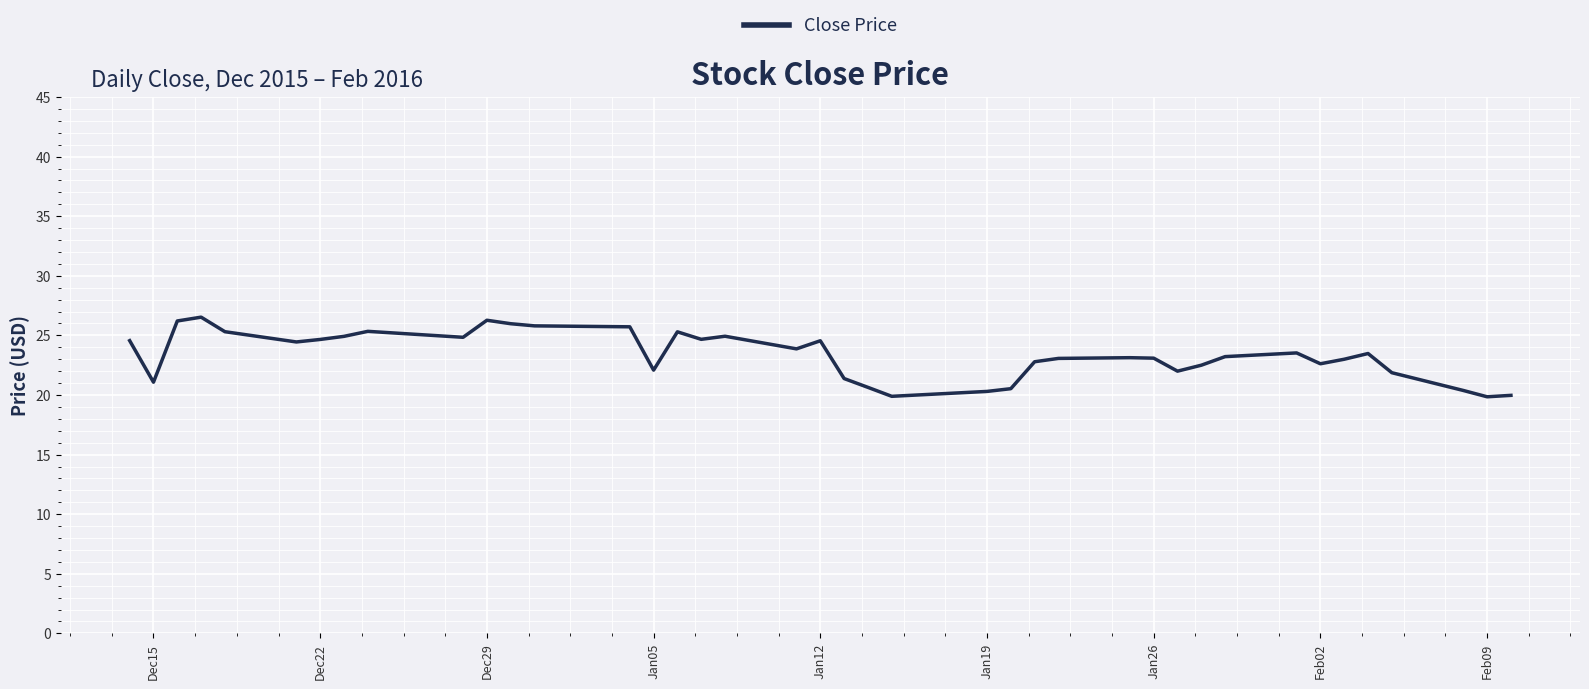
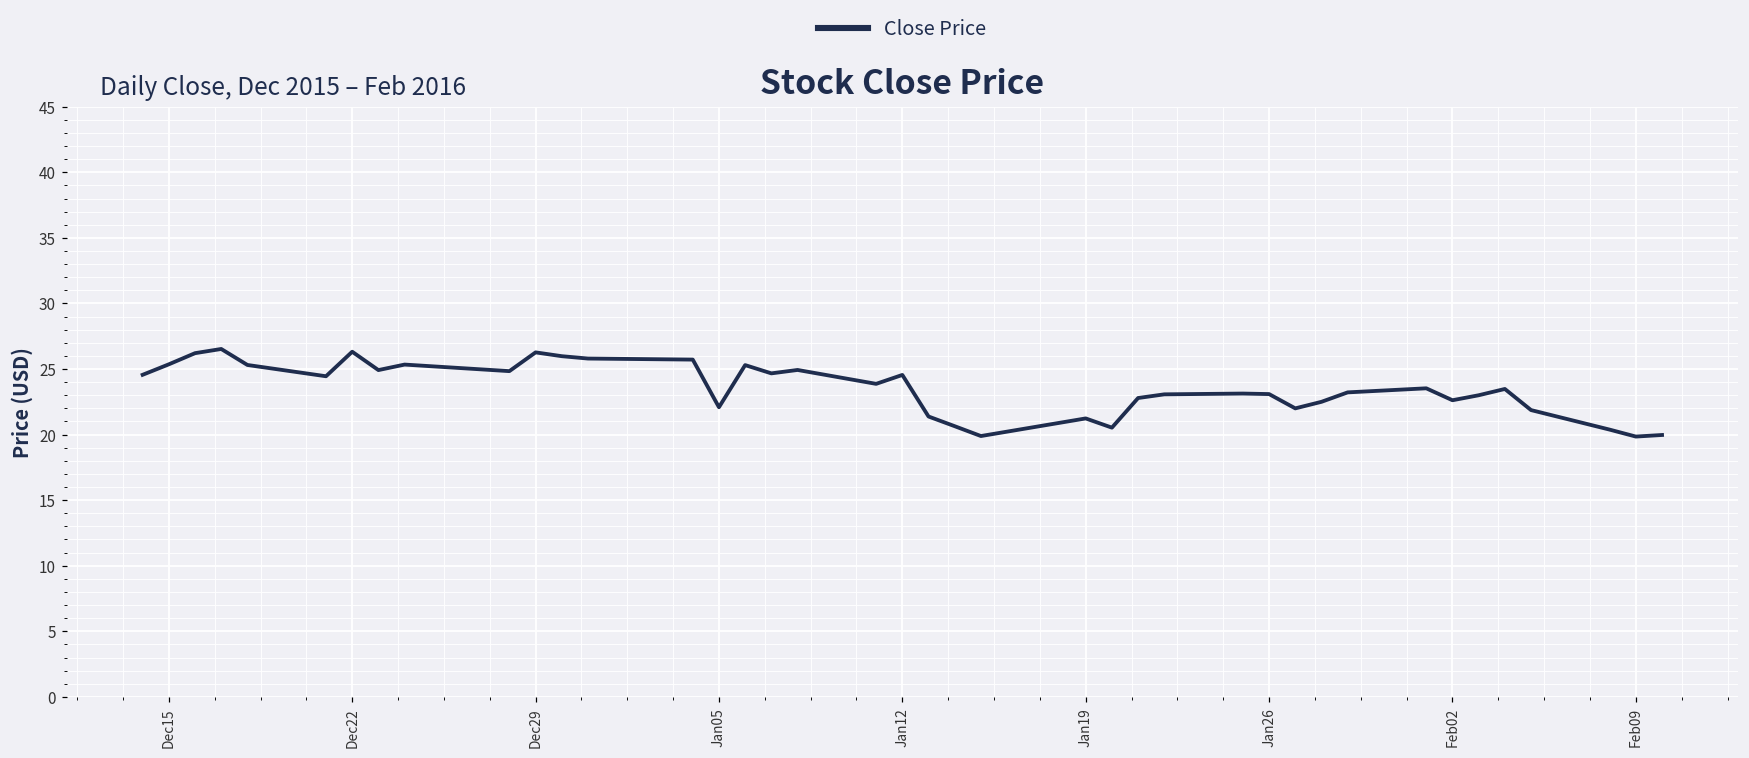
Dec15: 21.1 -> 25.4
Dec22: 24.7 -> 26.3
Jan19: 20.3 -> 21.2
